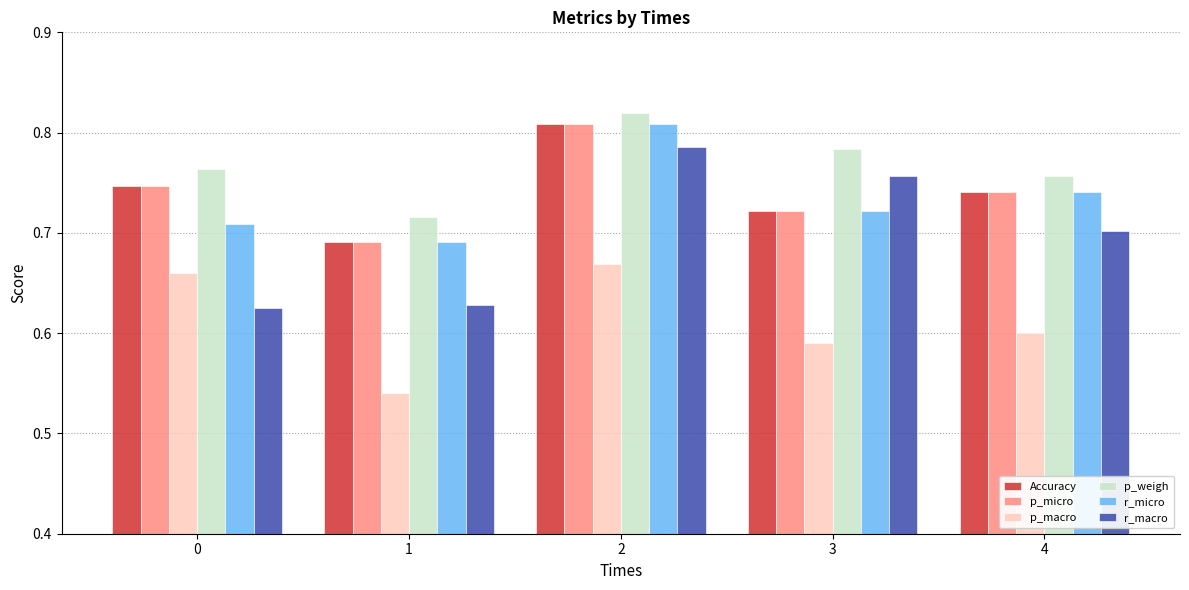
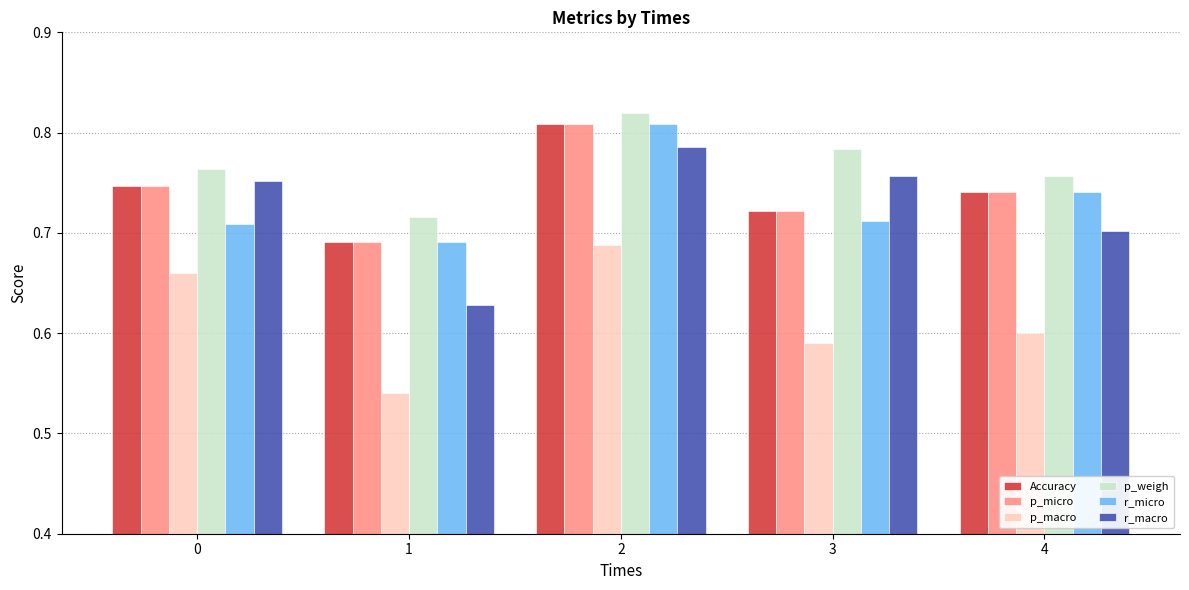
r_macro, 0: 0.625 -> 0.752
p_macro, 2: 0.669 -> 0.688
r_micro, 3: 0.722 -> 0.712
